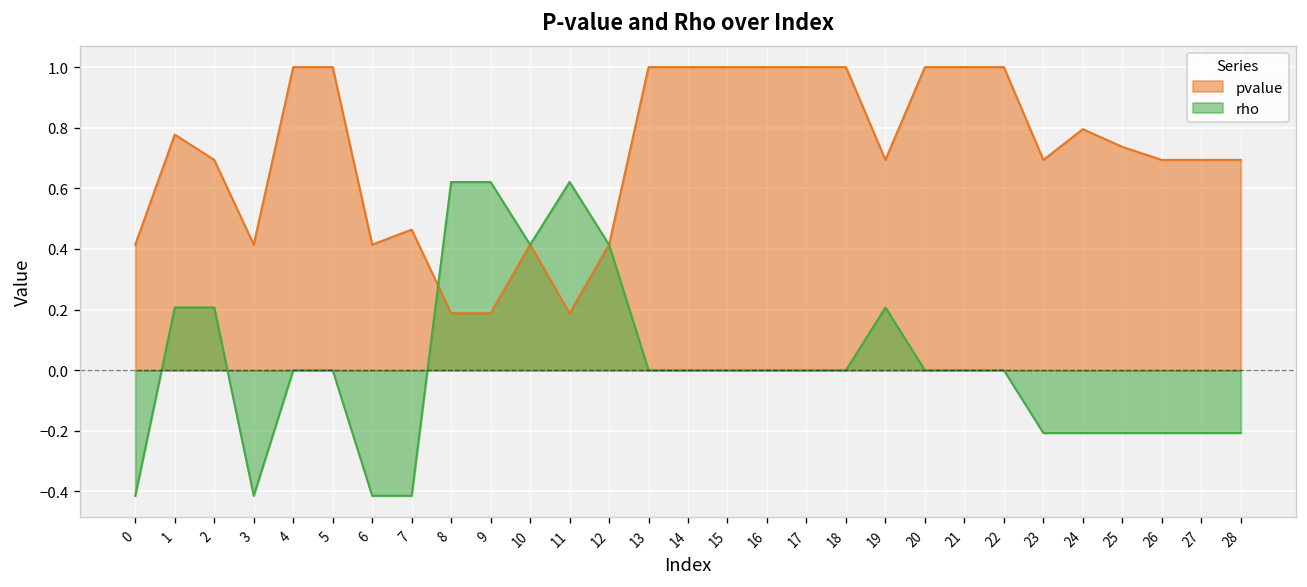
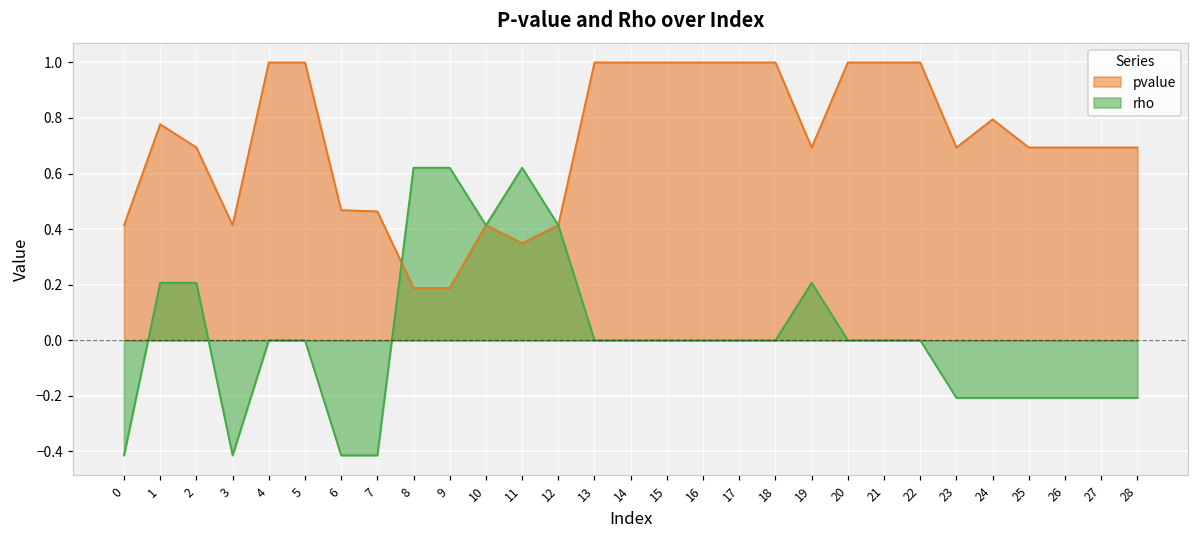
pvalue, 6: 0.41 -> 0.47
pvalue, 11: 0.19 -> 0.35
pvalue, 25: 0.74 -> 0.69
